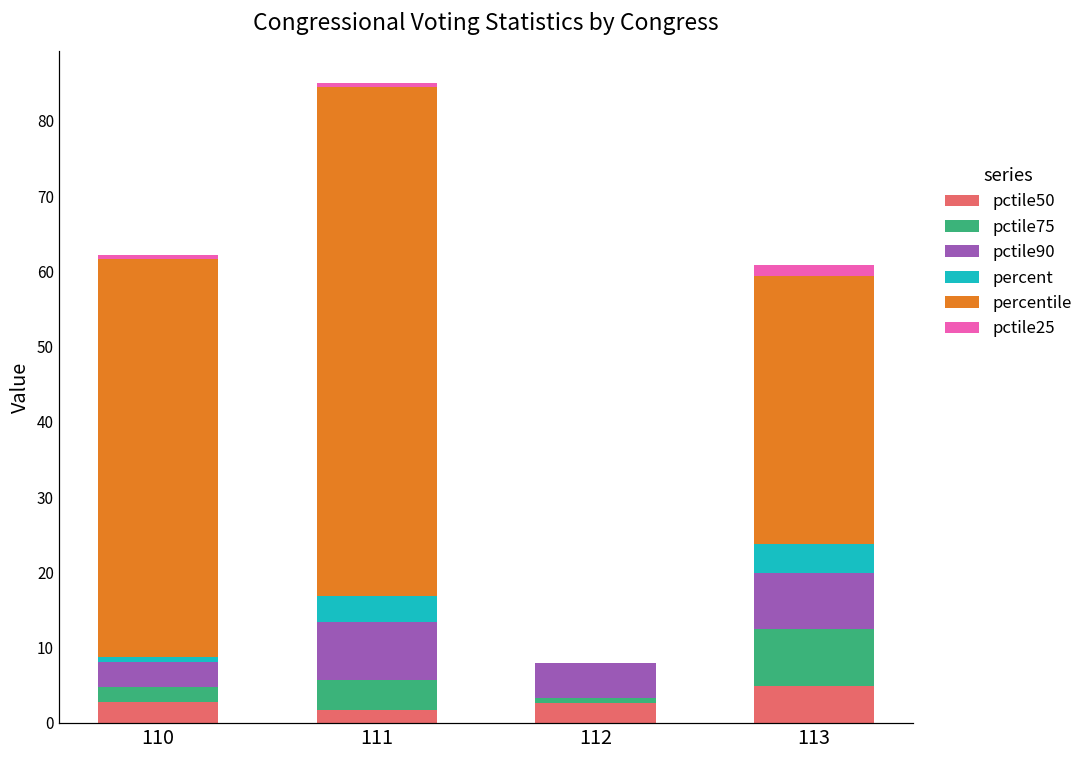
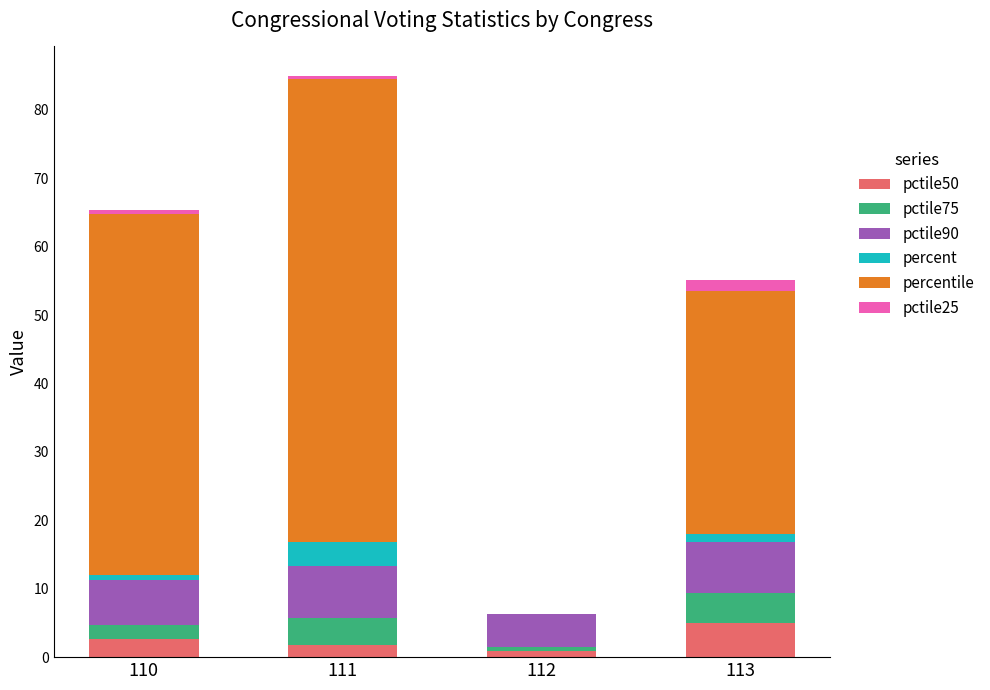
pctile90, 110: 3 -> 7
pctile50, 112: 3 -> 1
pctile75, 113: 8 -> 4
percent, 113: 4 -> 1
